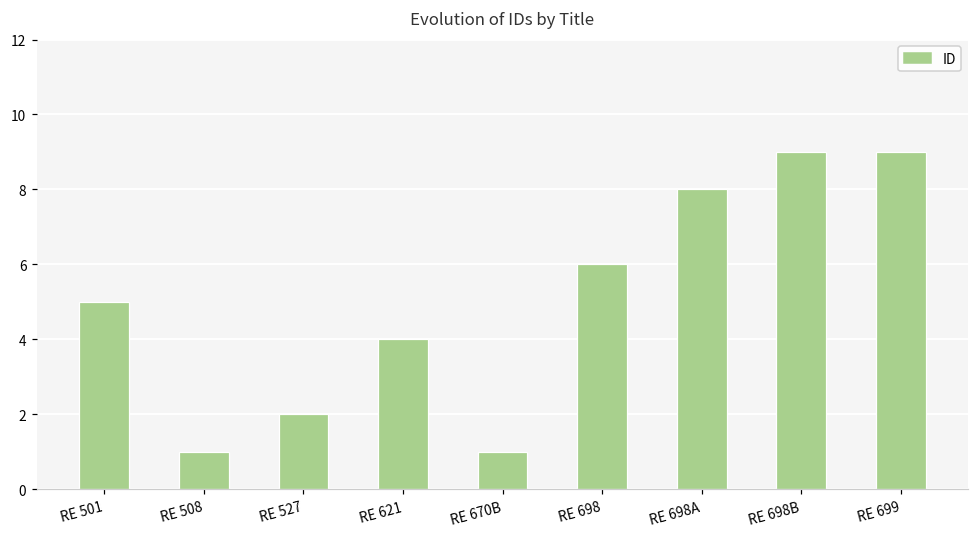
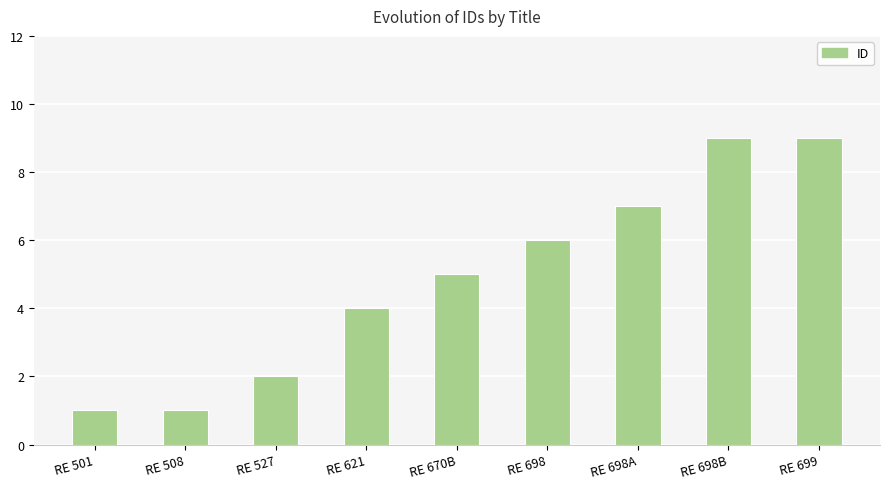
RE 501: 5 -> 1
RE 670B: 1 -> 5
RE 698A: 8 -> 7
